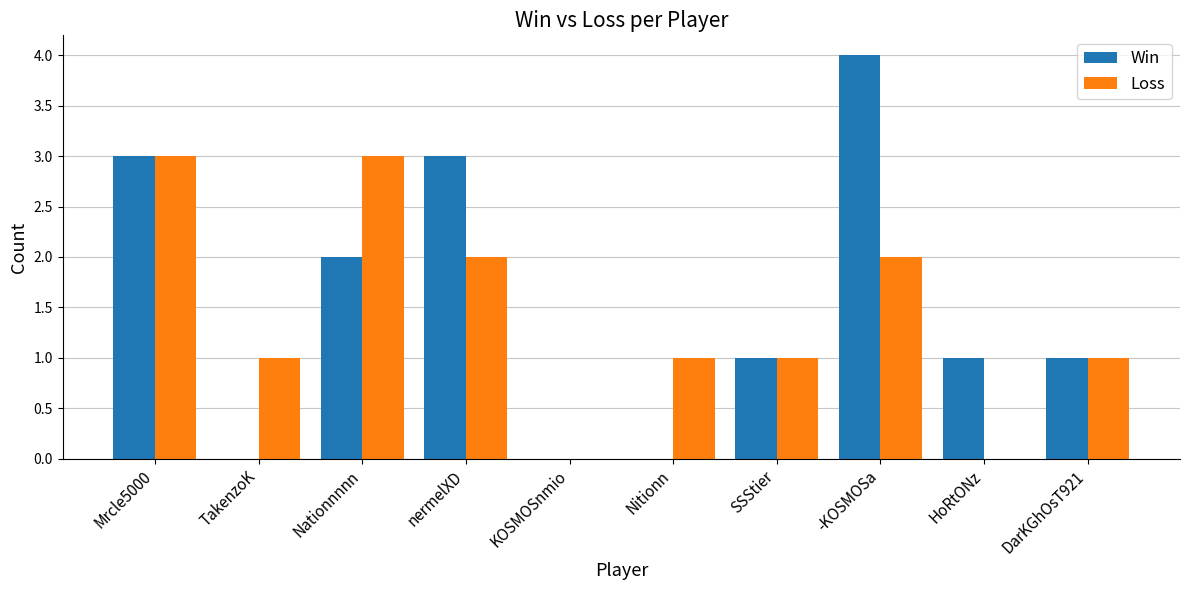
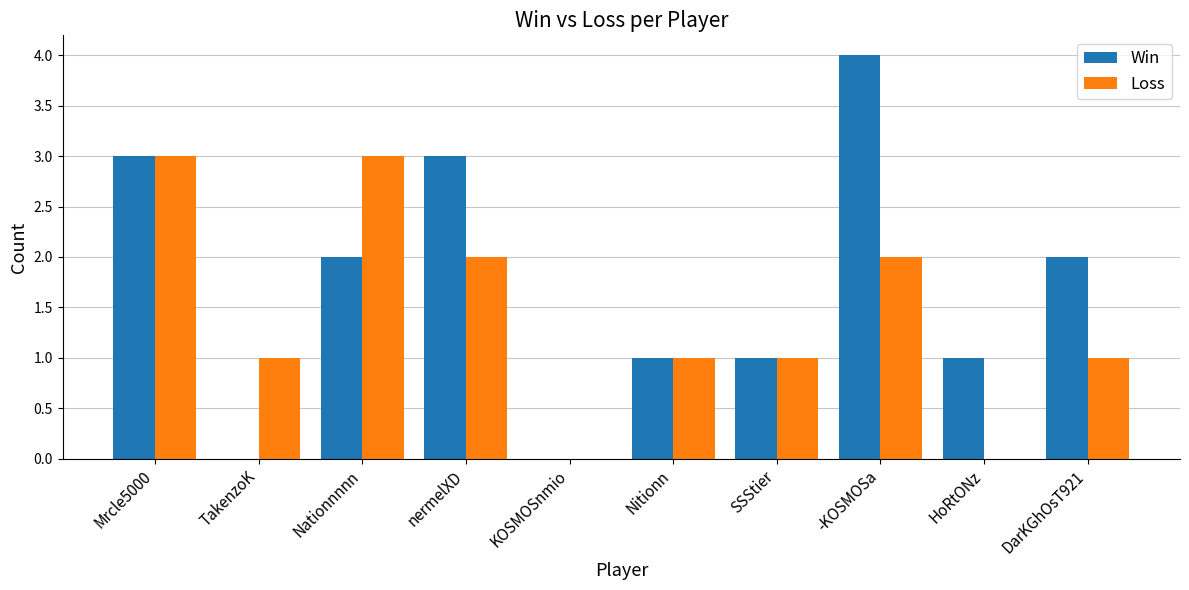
Win, Nitionn: 0 -> 1
Win, DarKGhOsT921: 1 -> 2
